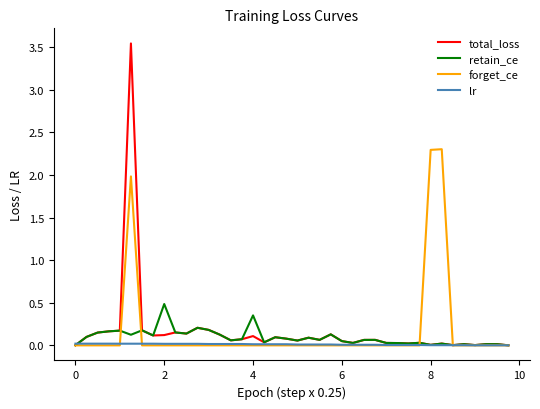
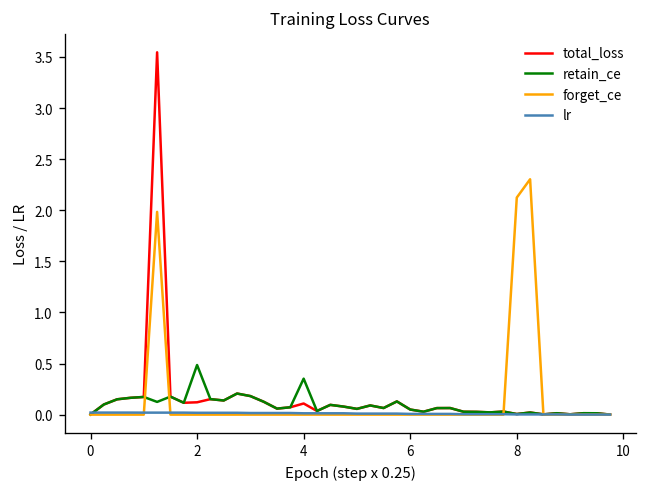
forget_ce, 8: 2.3 -> 2.1
